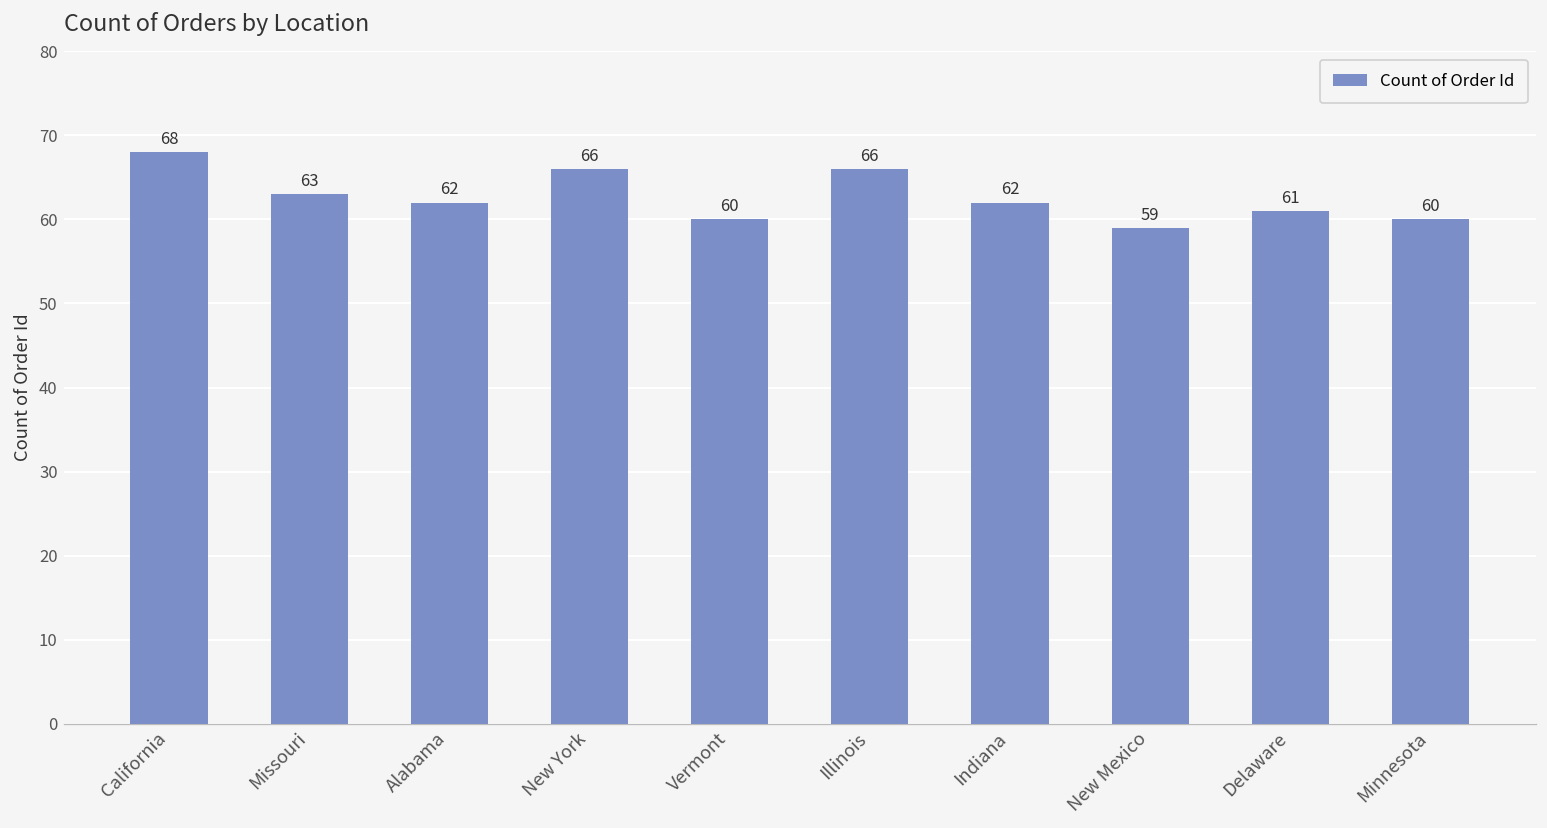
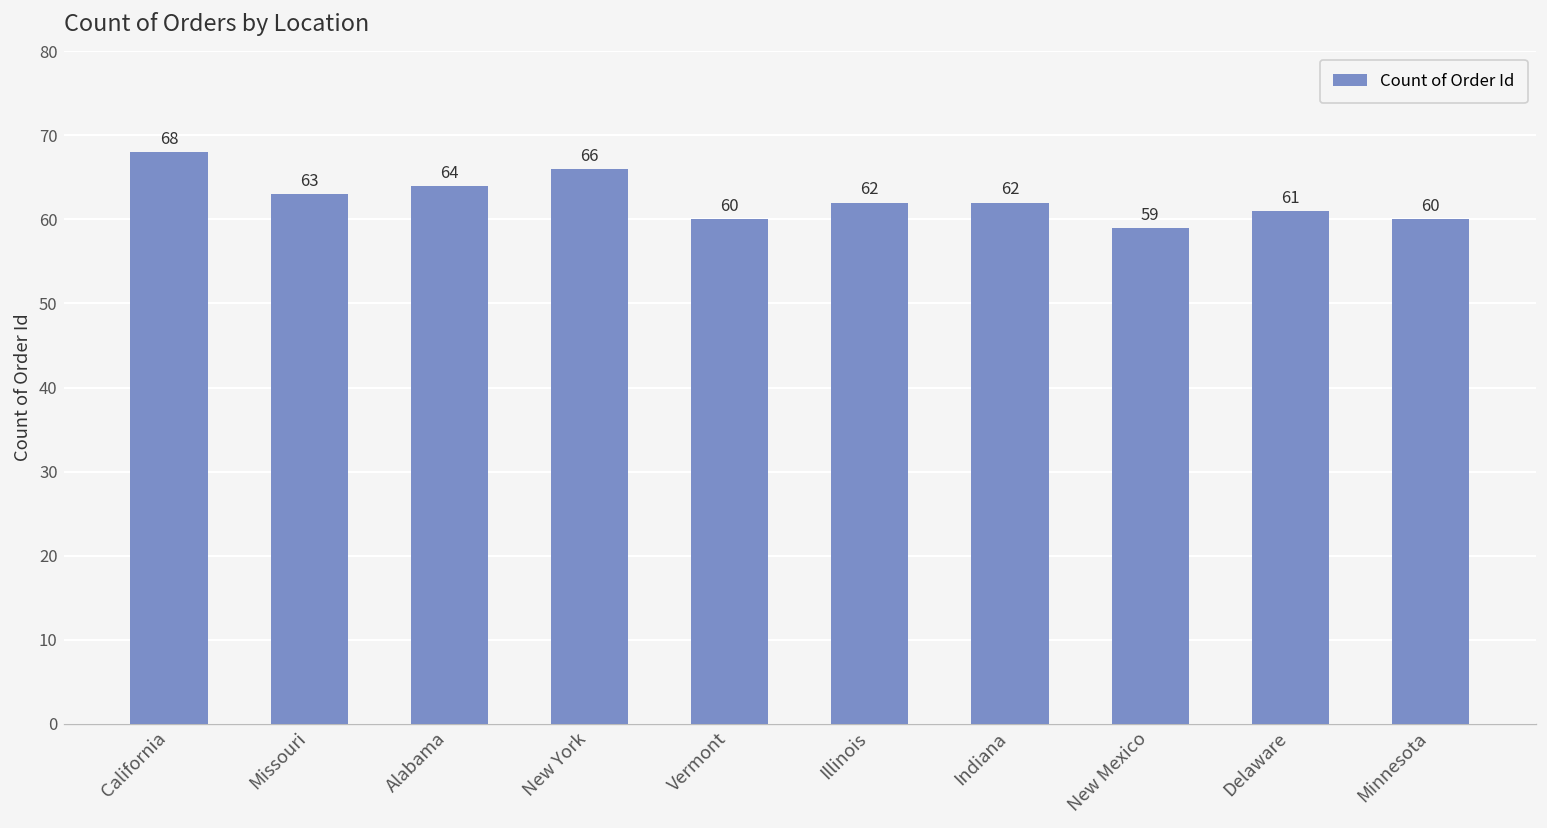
Alabama: 62 -> 64
Illinois: 66 -> 62
